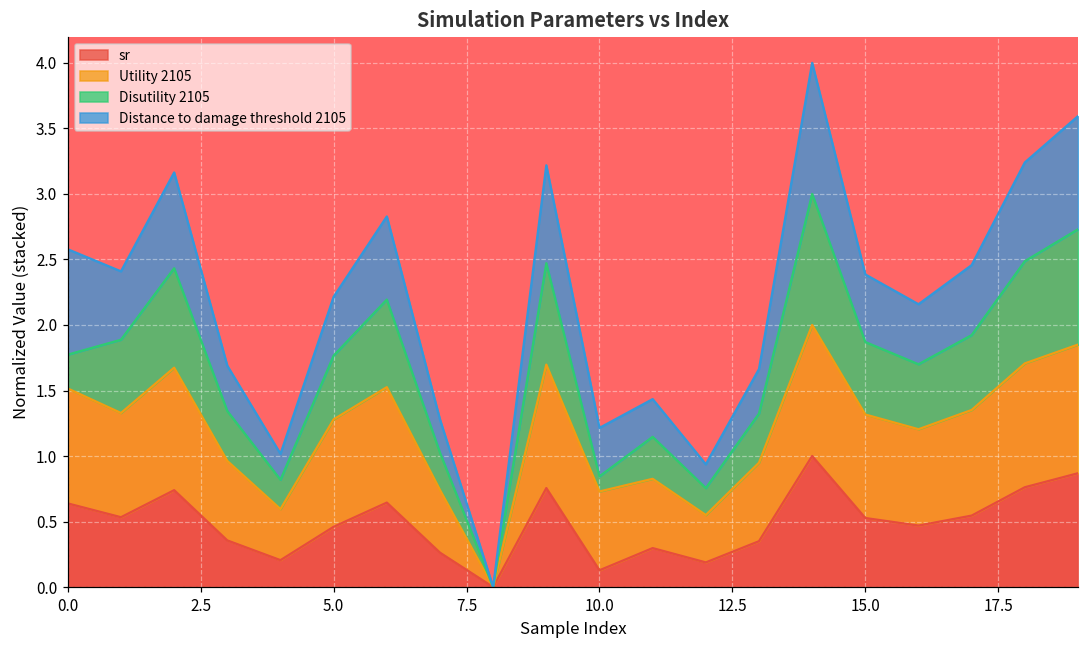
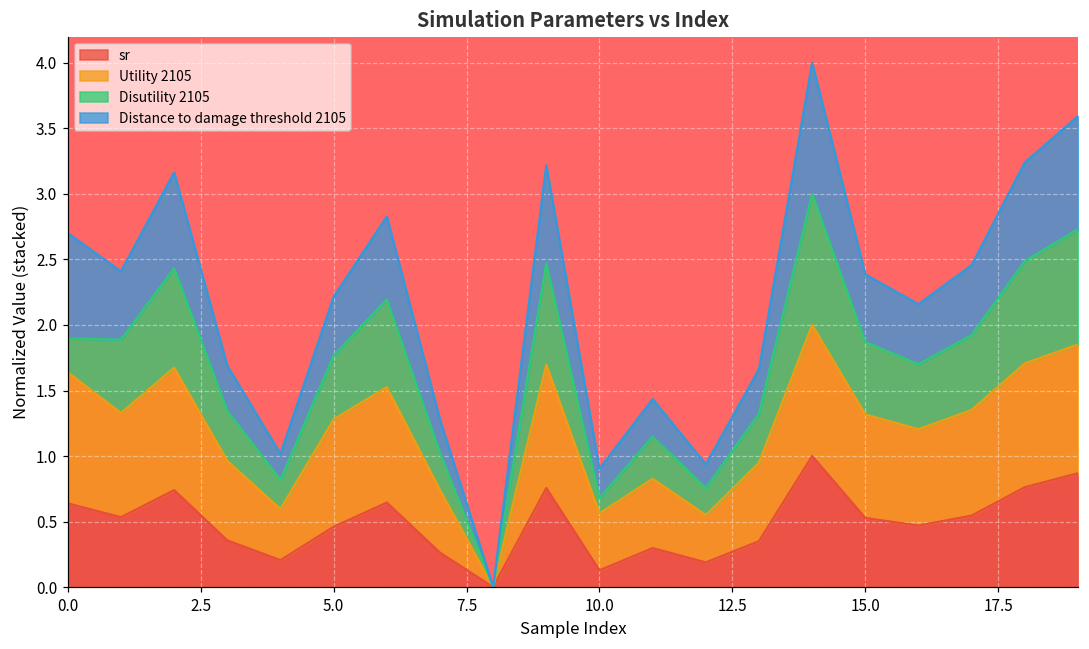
Utility 2105, 0.0: 0.88 -> 1.00
Utility 2105, 10.0: 0.60 -> 0.43
Distance to damage threshold 2105, 10.0: 0.37 -> 0.23
